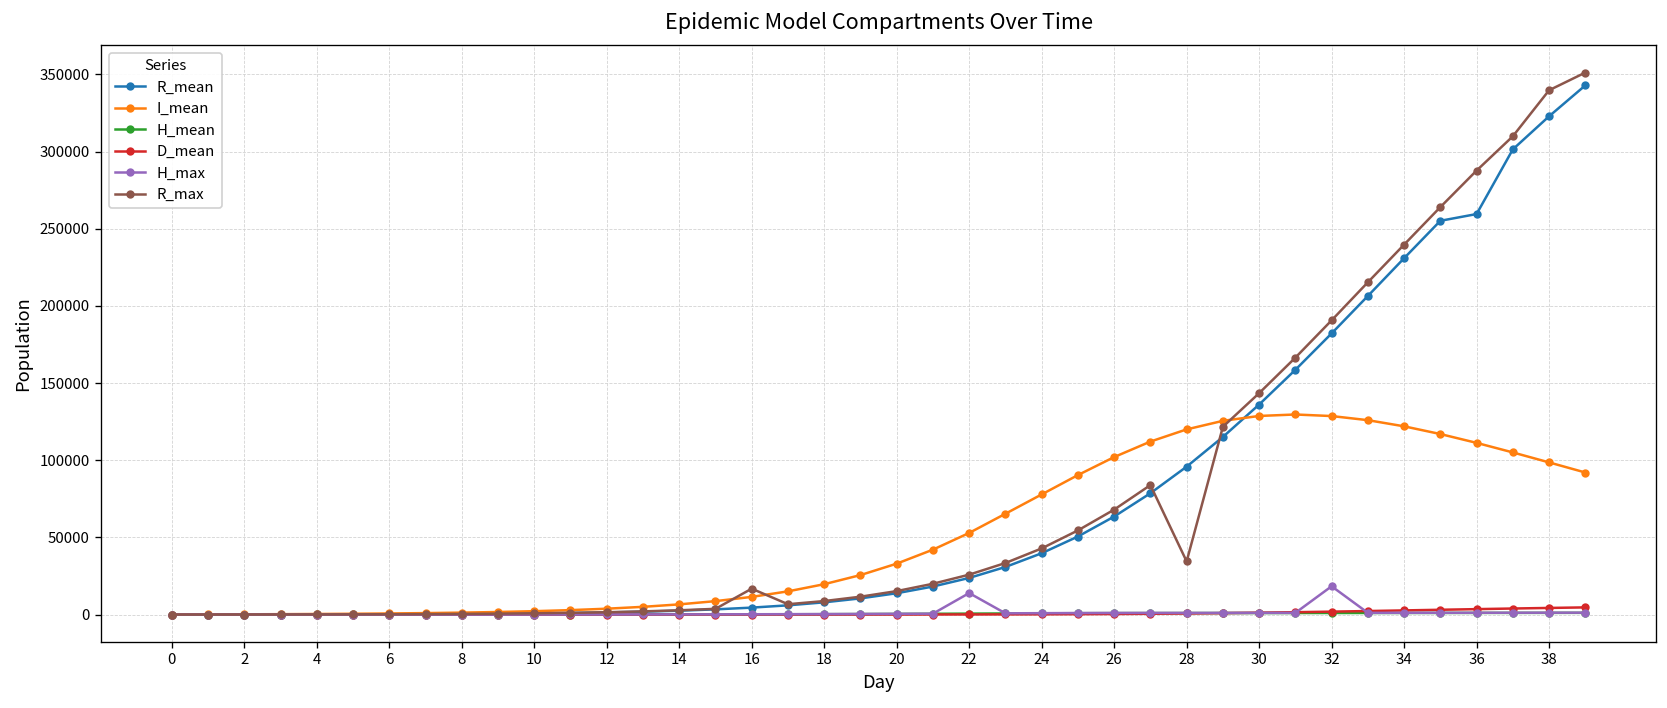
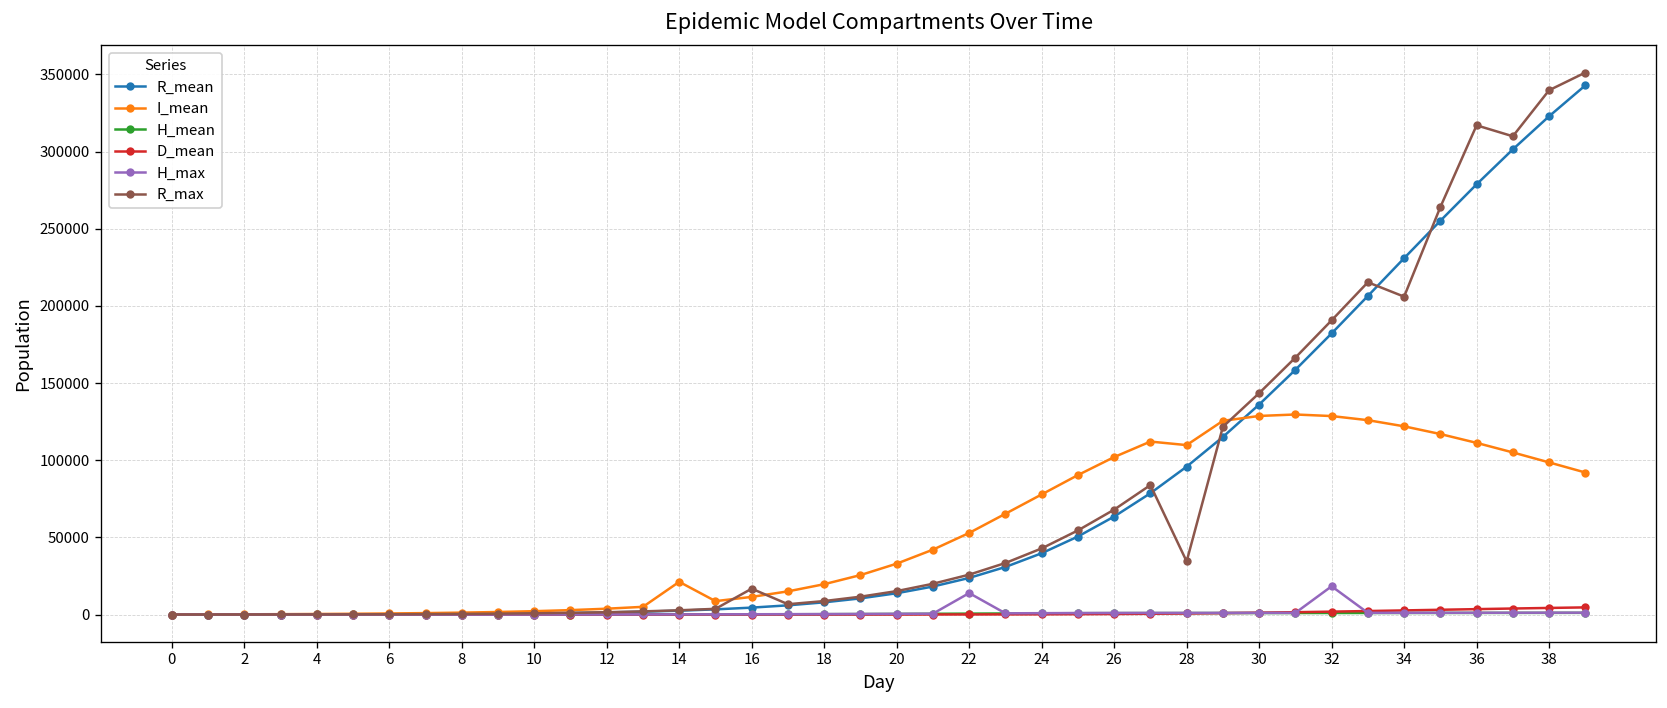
I_mean, 14: 7000 -> 21000
I_mean, 28: 120000 -> 110000
R_max, 34: 240000 -> 206000
R_mean, 36: 260000 -> 279000
R_max, 36: 288000 -> 317000
